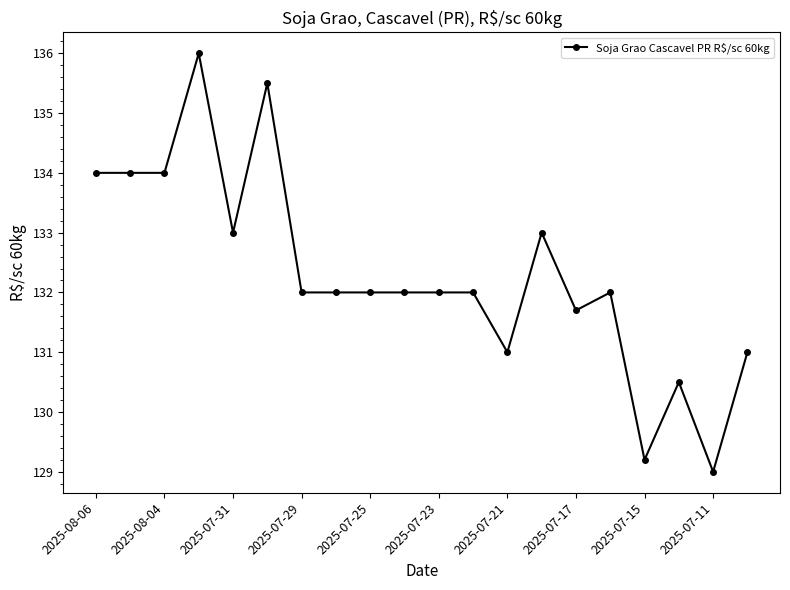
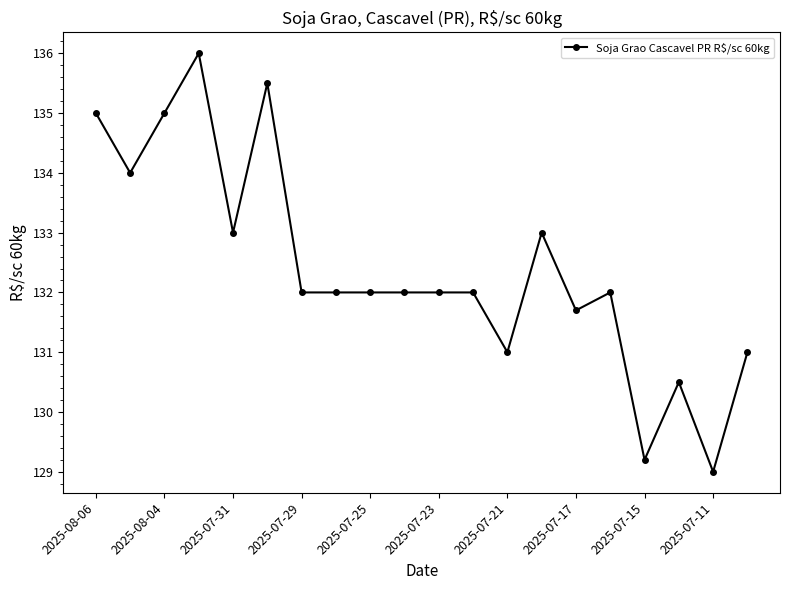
2025-08-06: 134 -> 135
2025-08-04: 134 -> 135
